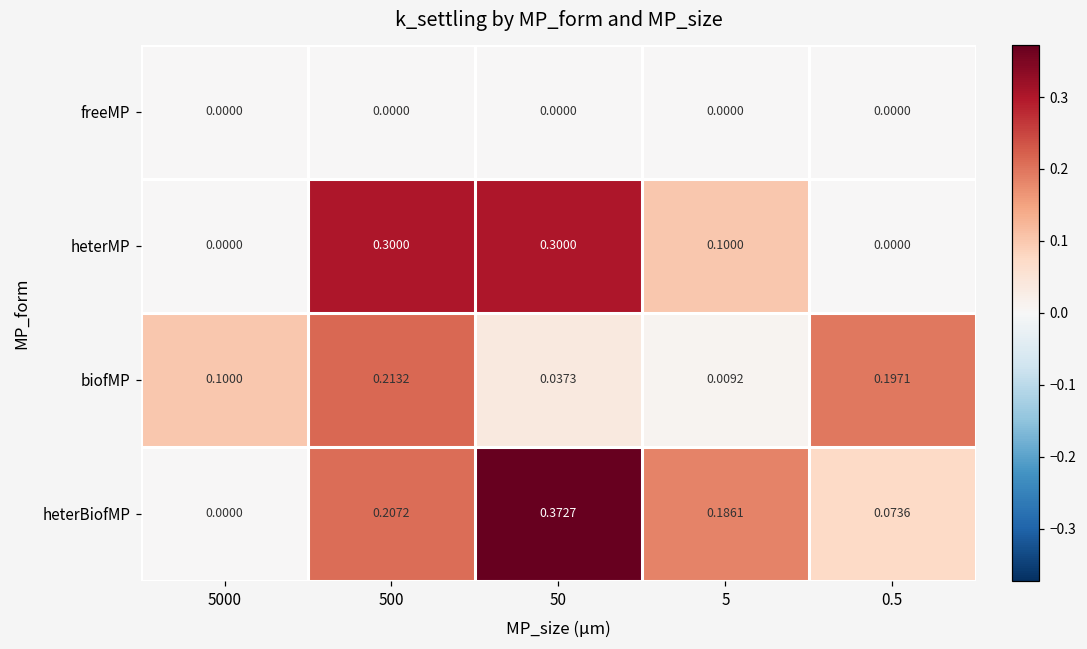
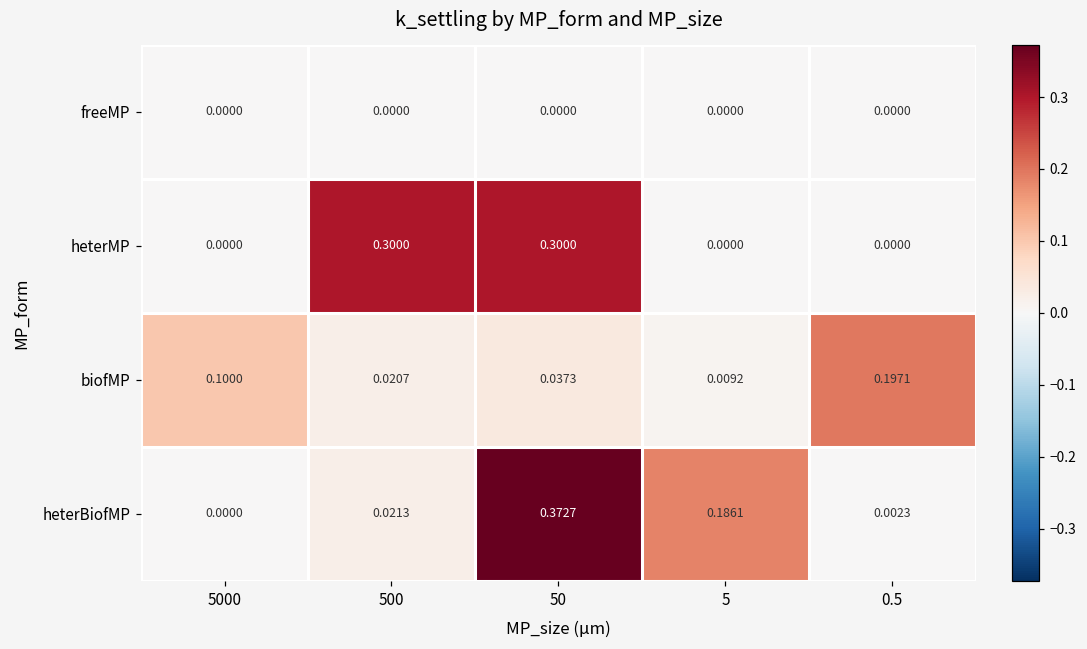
heterMP, 5: 0.1000 -> 0.0000
biofMP, 500: 0.2132 -> 0.0207
heterBiofMP, 500: 0.2072 -> 0.0213
heterBiofMP, 0.5: 0.0736 -> 0.0023
